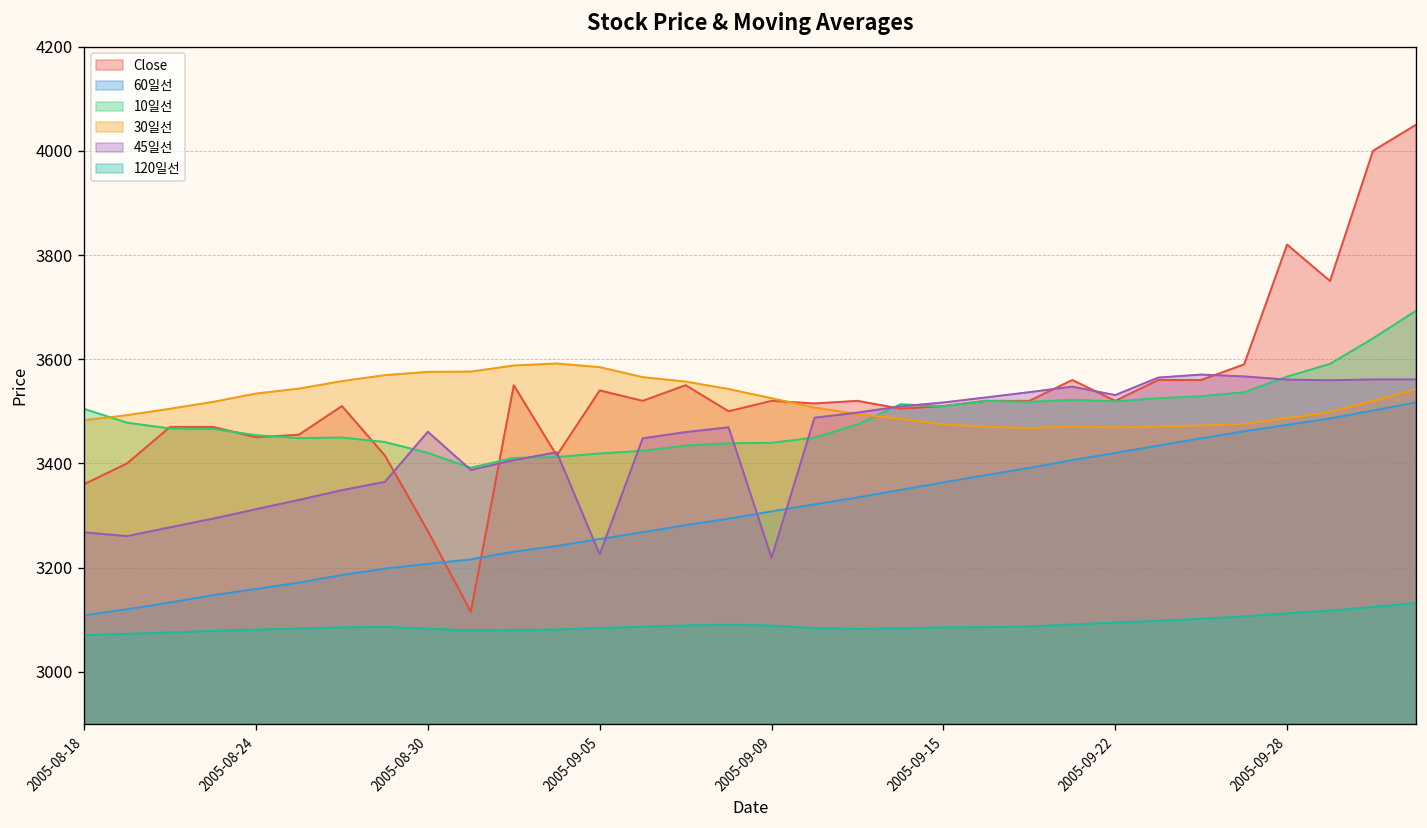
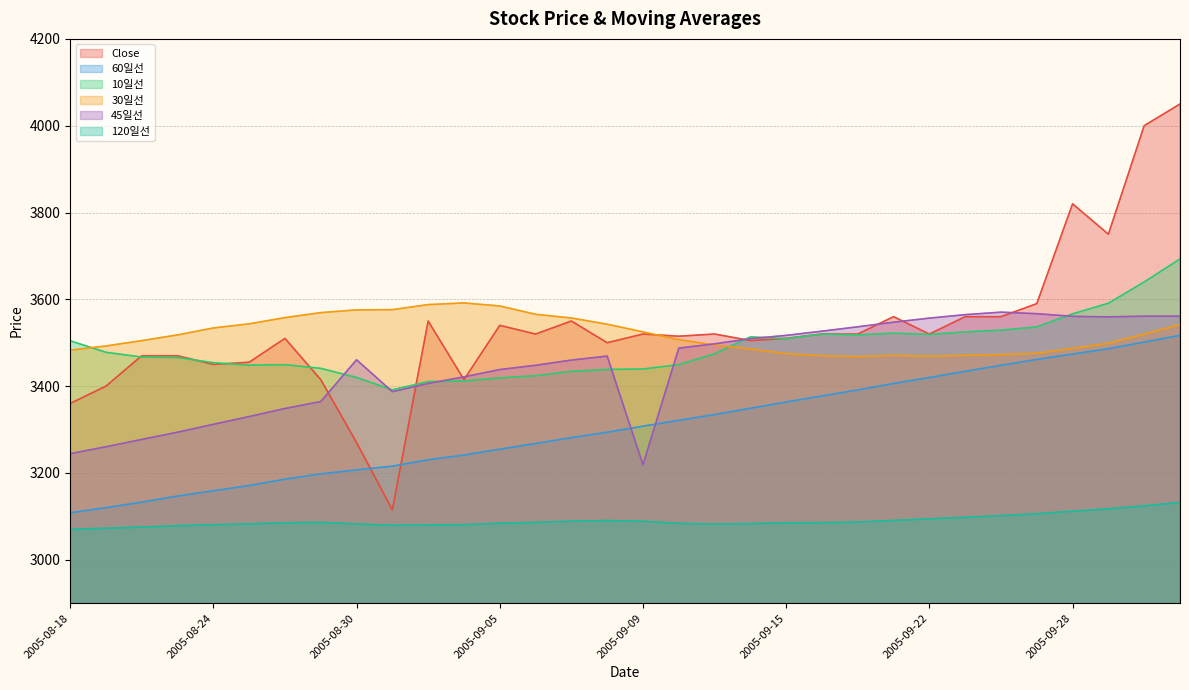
45일선, 2005-08-18: 3270 -> 3240
45일선, 2005-09-05: 3230 -> 3440
45일선, 2005-09-22: 3530 -> 3560
